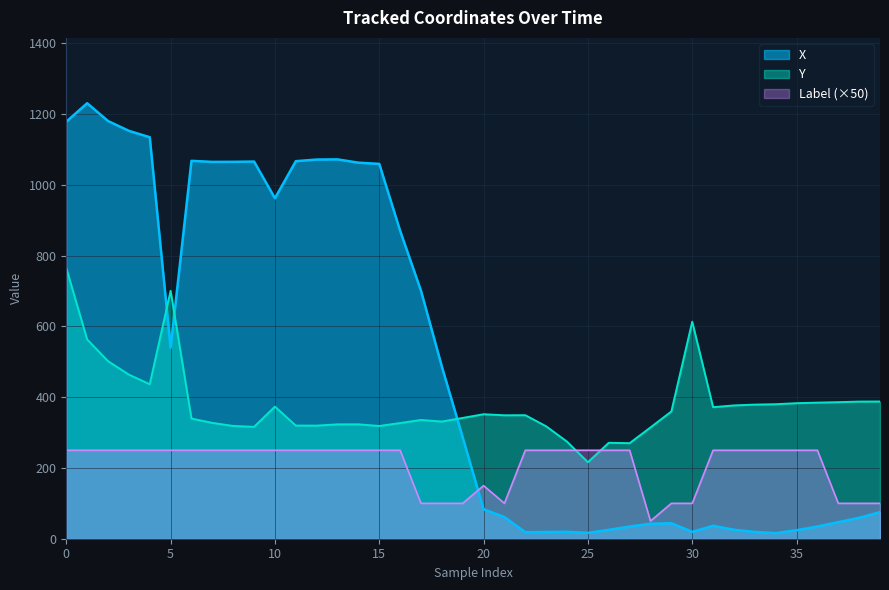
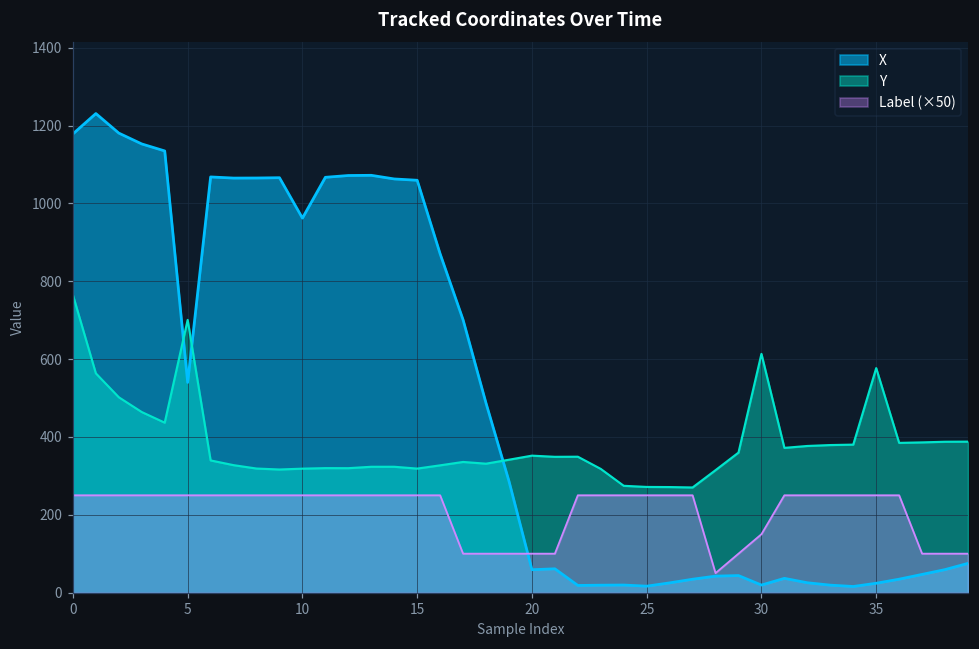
Y, 10: 370 -> 320
X, 20: 80 -> 60
Label (×50), 20: 150 -> 100
Y, 25: 220 -> 270
Label (×50), 30: 100 -> 150
Y, 35: 380 -> 580
